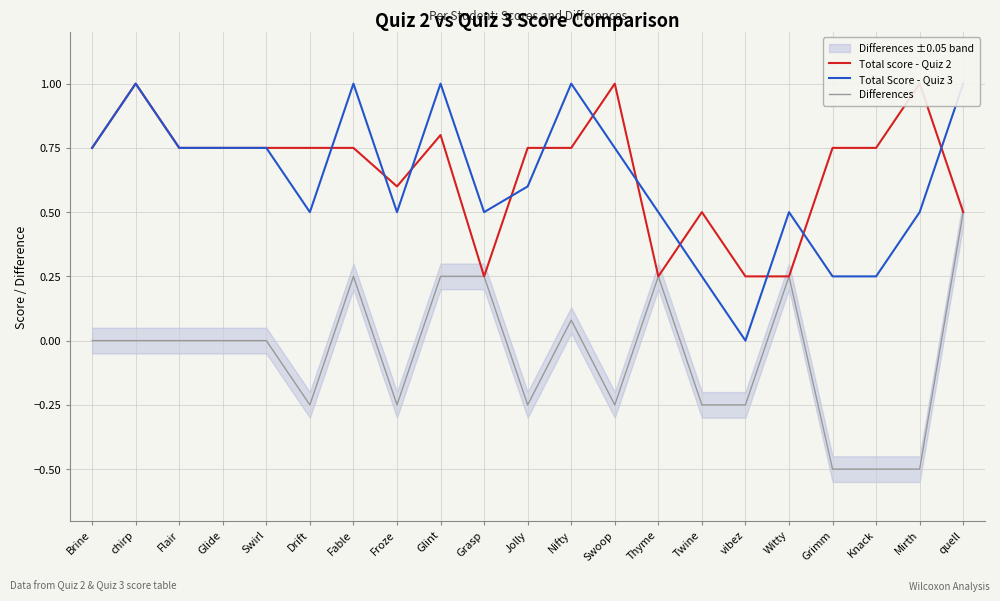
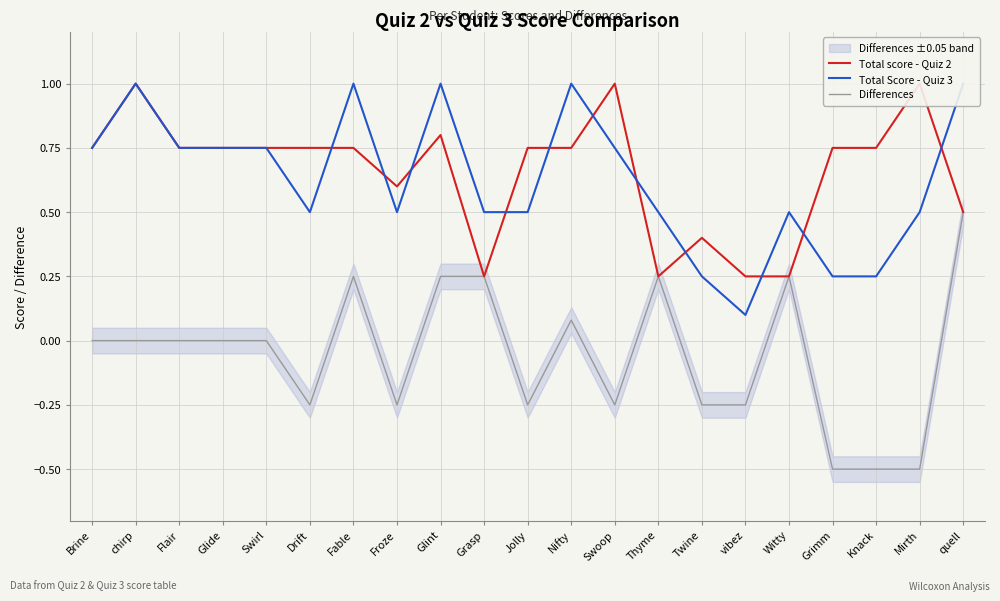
Total Score - Quiz 3, Jolly: 0.6 -> 0.5
Total score - Quiz 2, Twine: 0.5 -> 0.4
Total Score - Quiz 3, vibez: 0.0 -> 0.1
